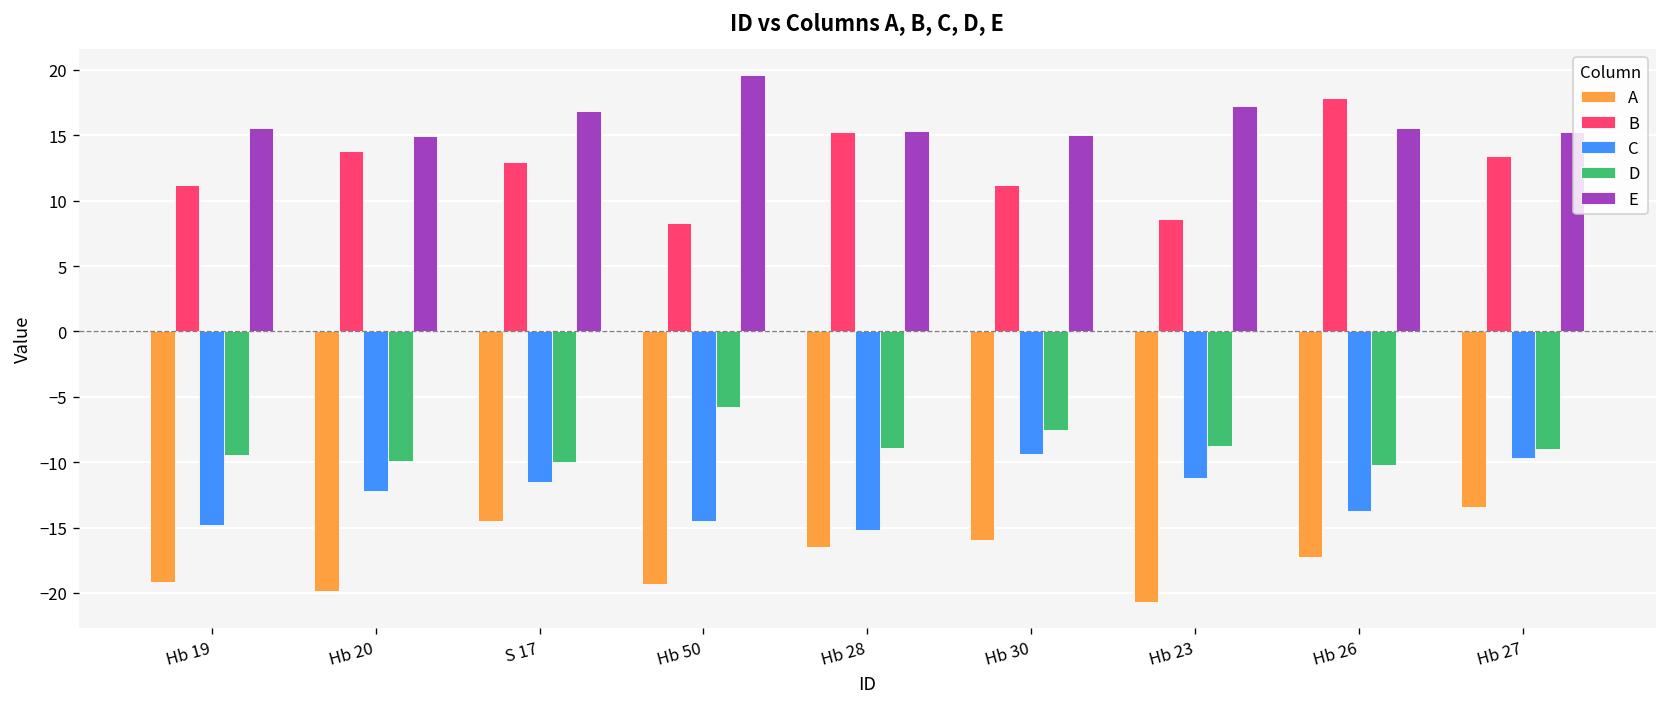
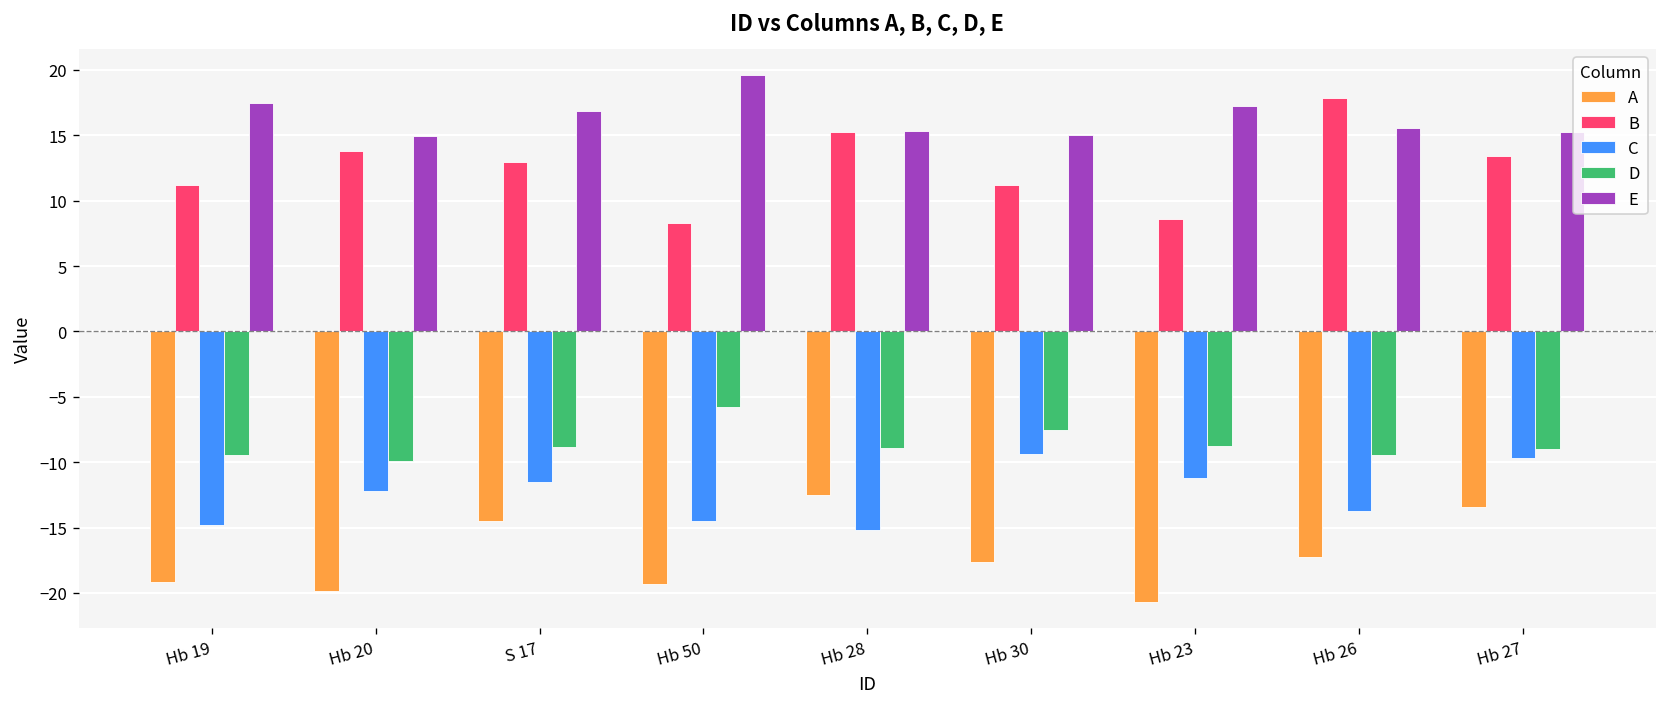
E, Hb 19: 15.6 -> 17.5
D, S 17: -10.0 -> -8.9
A, Hb 28: -16.5 -> -12.5
A, Hb 30: -16.0 -> -17.6
D, Hb 26: -10.2 -> -9.4
